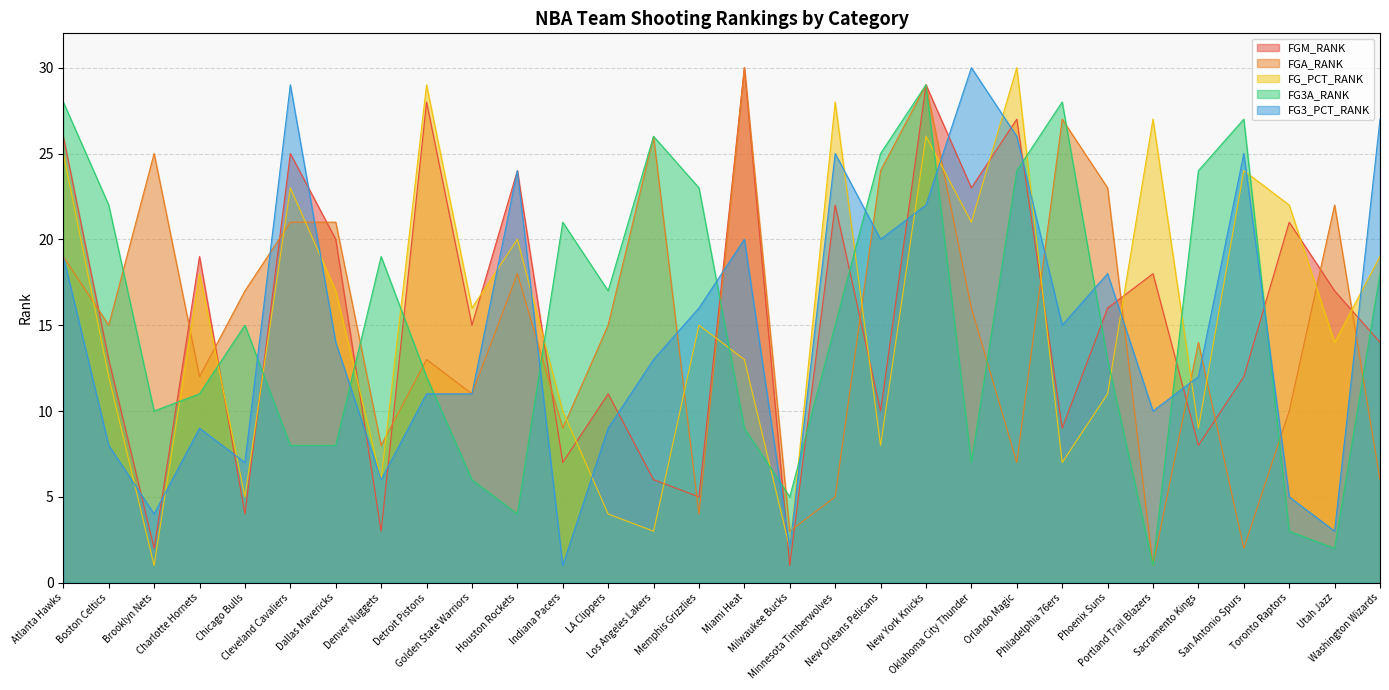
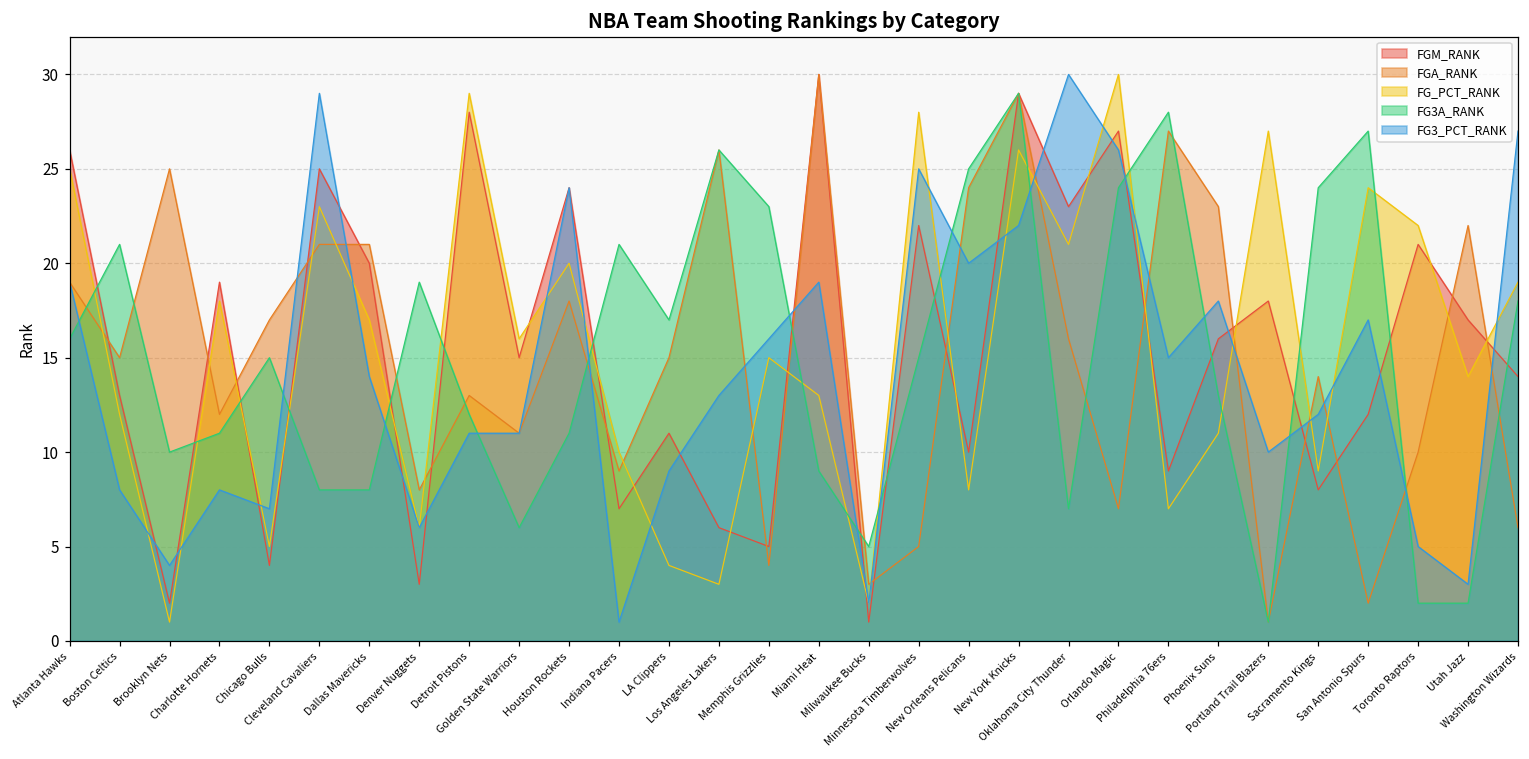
FG3A_RANK, Atlanta Hawks: 28 -> 16
FG3A_RANK, Boston Celtics: 22 -> 21
FG3_PCT_RANK, Charlotte Hornets: 9 -> 8
FG3A_RANK, Houston Rockets: 4 -> 11
FG3_PCT_RANK, Miami Heat: 20 -> 19
FG3_PCT_RANK, San Antonio Spurs: 25 -> 17
FG3A_RANK, Toronto Raptors: 3 -> 2
